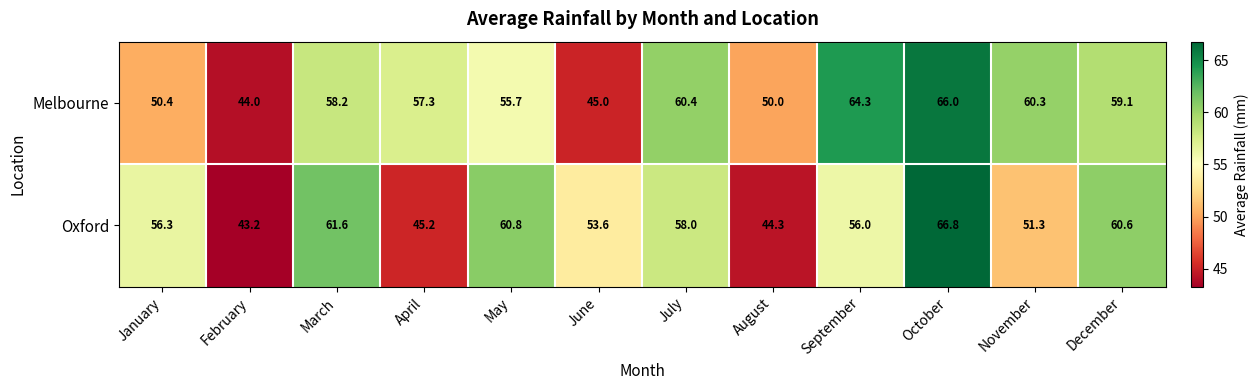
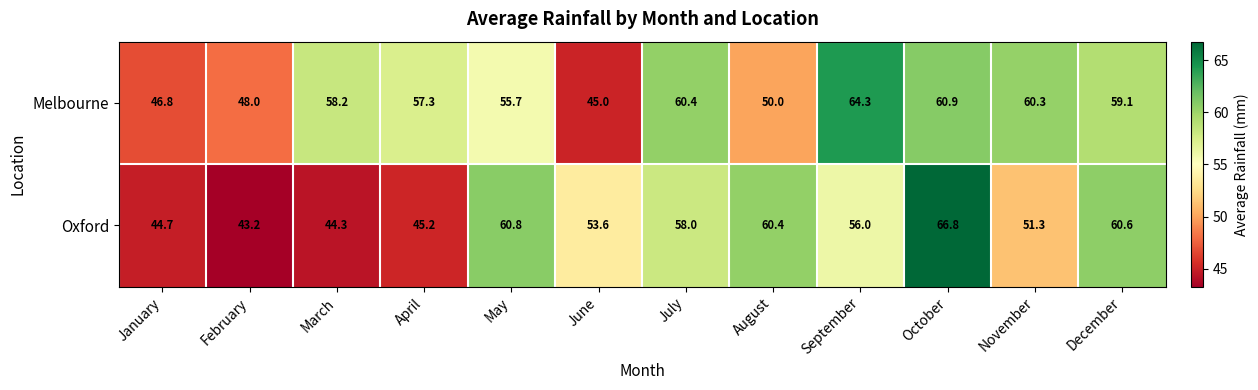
Melbourne, January: 50.4 -> 46.8
Melbourne, February: 44.0 -> 48.0
Melbourne, October: 66.0 -> 60.9
Oxford, January: 56.3 -> 44.7
Oxford, March: 61.6 -> 44.3
Oxford, August: 44.3 -> 60.4
